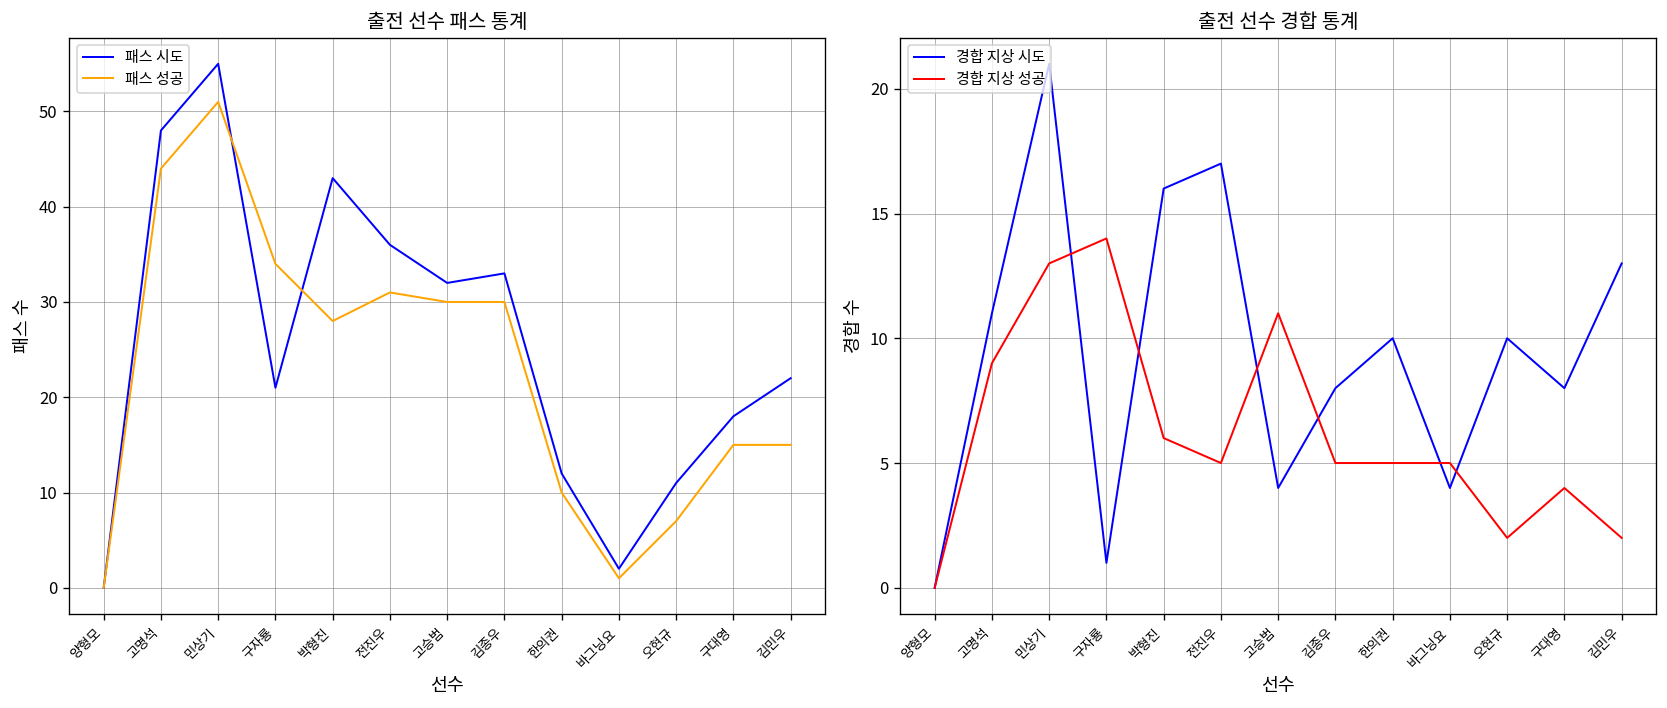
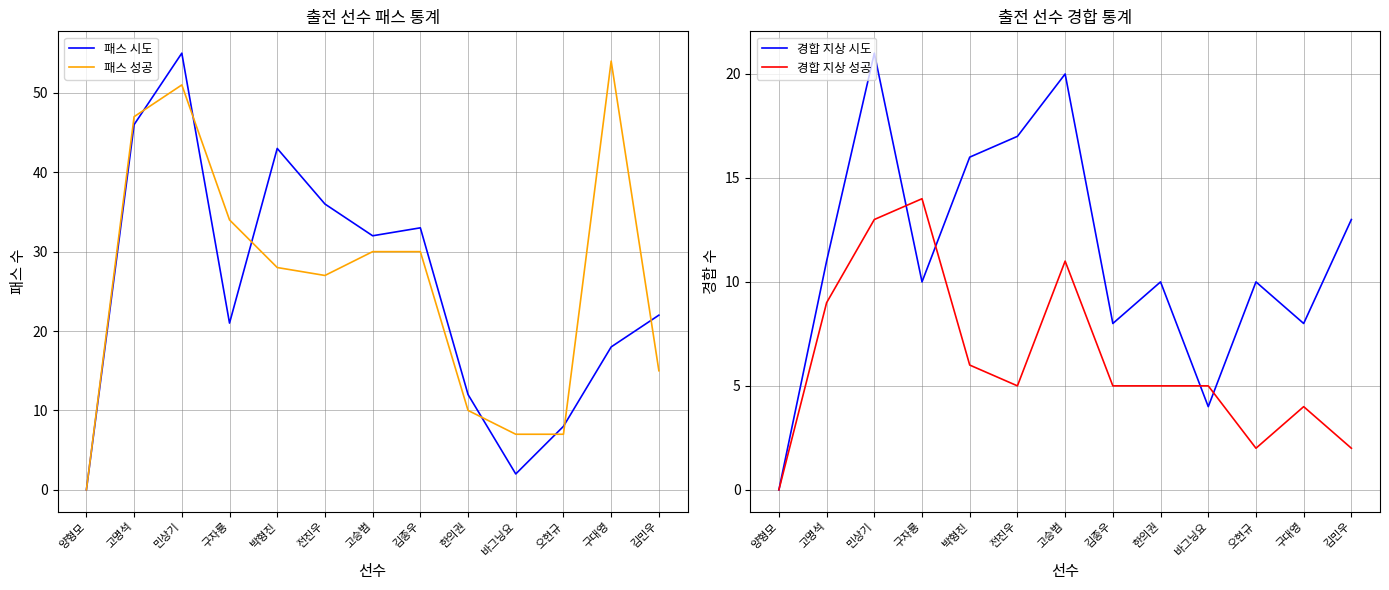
출전 선수 패스 통계, 패스 시도, 고명석: 48 -> 46
출전 선수 패스 통계, 패스 성공, 고명석: 44 -> 47
출전 선수 패스 통계, 패스 성공, 전진우: 31 -> 27
출전 선수 패스 통계, 패스 성공, 바그닝요: 1 -> 7
출전 선수 패스 통계, 패스 시도, 오현규: 11 -> 8
출전 선수 패스 통계, 패스 성공, 구대영: 15 -> 54
출전 선수 경합 통계, 경합 지상 시도, 구자룡: 1 -> 10
출전 선수 경합 통계, 경합 지상 시도, 고승범: 4 -> 20
